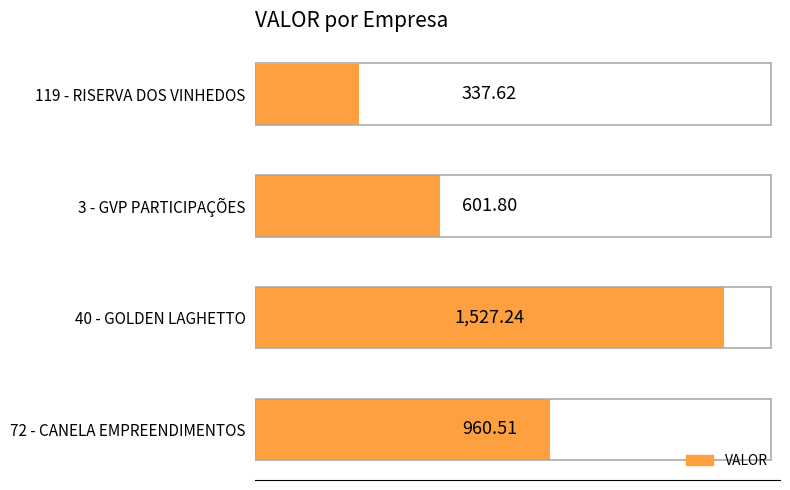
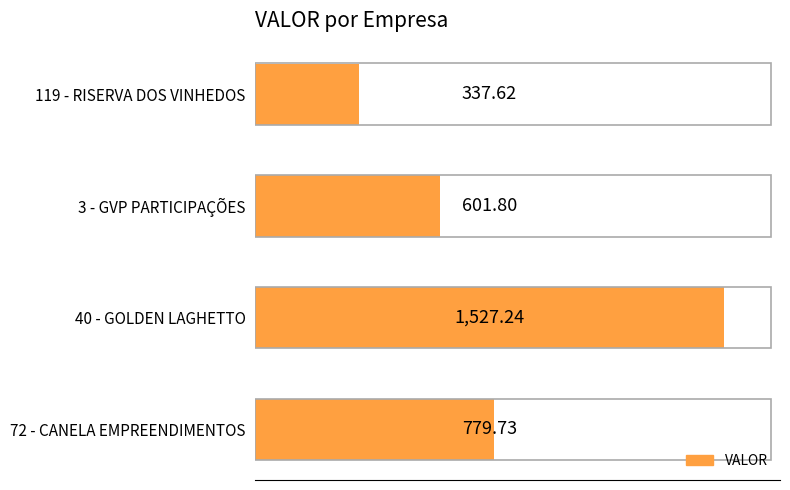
72 - CANELA EMPREENDIMENTOS: 960.51 -> 779.73
